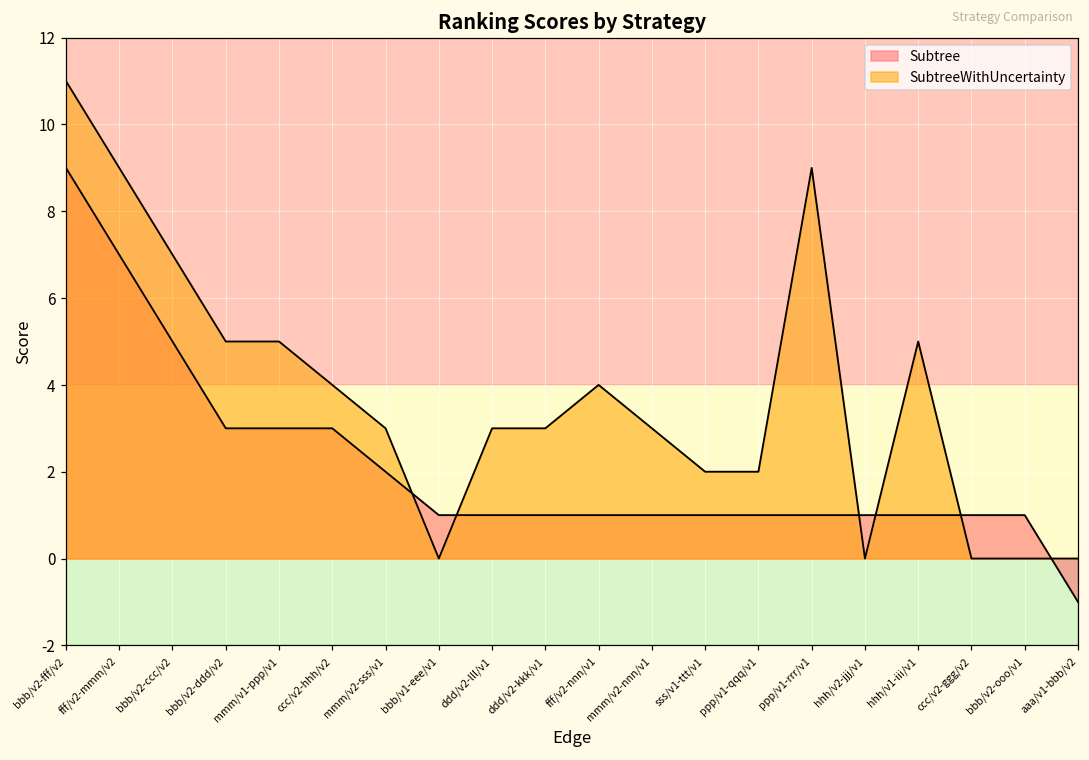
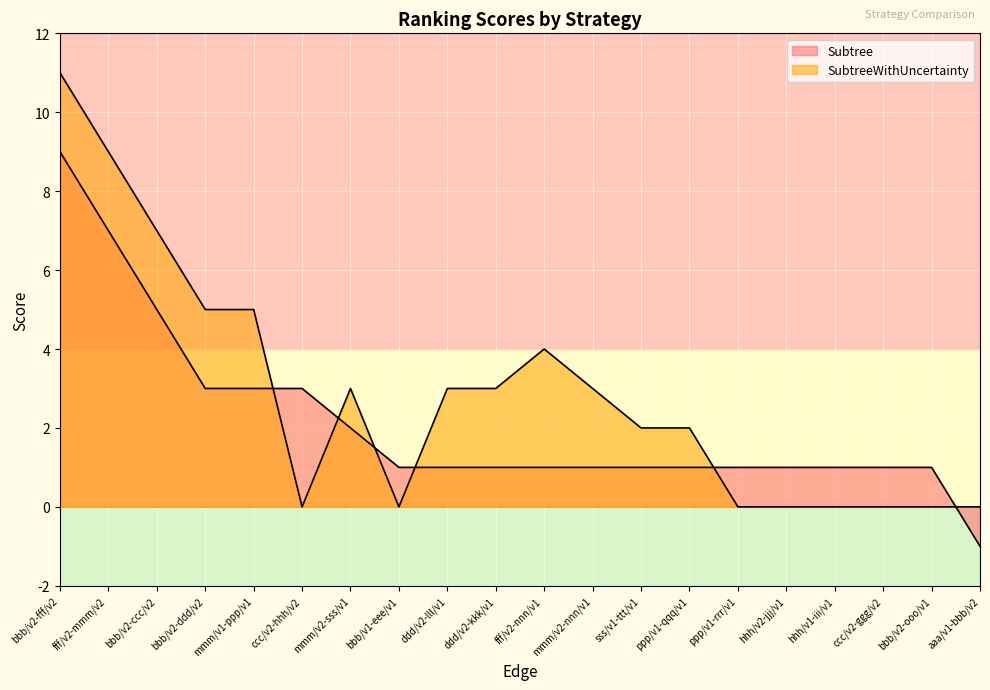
SubtreeWithUncertainty, ccc/v2-hhh/v2: 4 -> 0
SubtreeWithUncertainty, ppp/v1-rrr/v1: 9 -> 0
SubtreeWithUncertainty, hhh/v1-iii/v1: 5 -> 0
